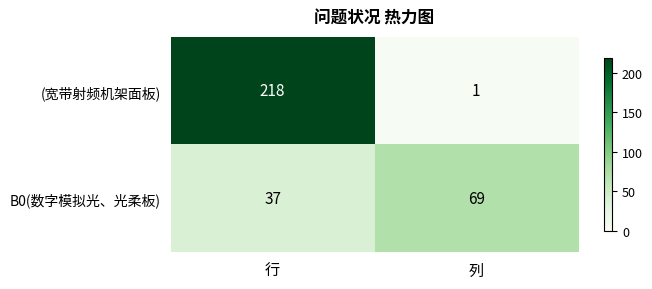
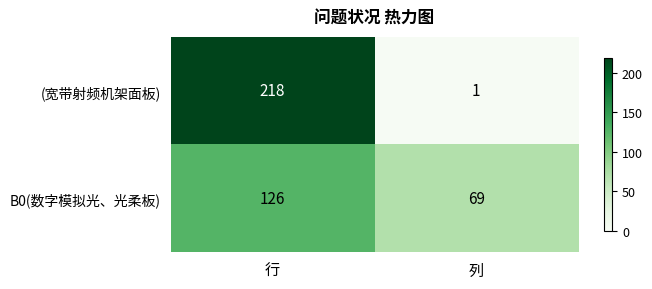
B0(数字模拟光、光柔板), 行: 37 -> 126
